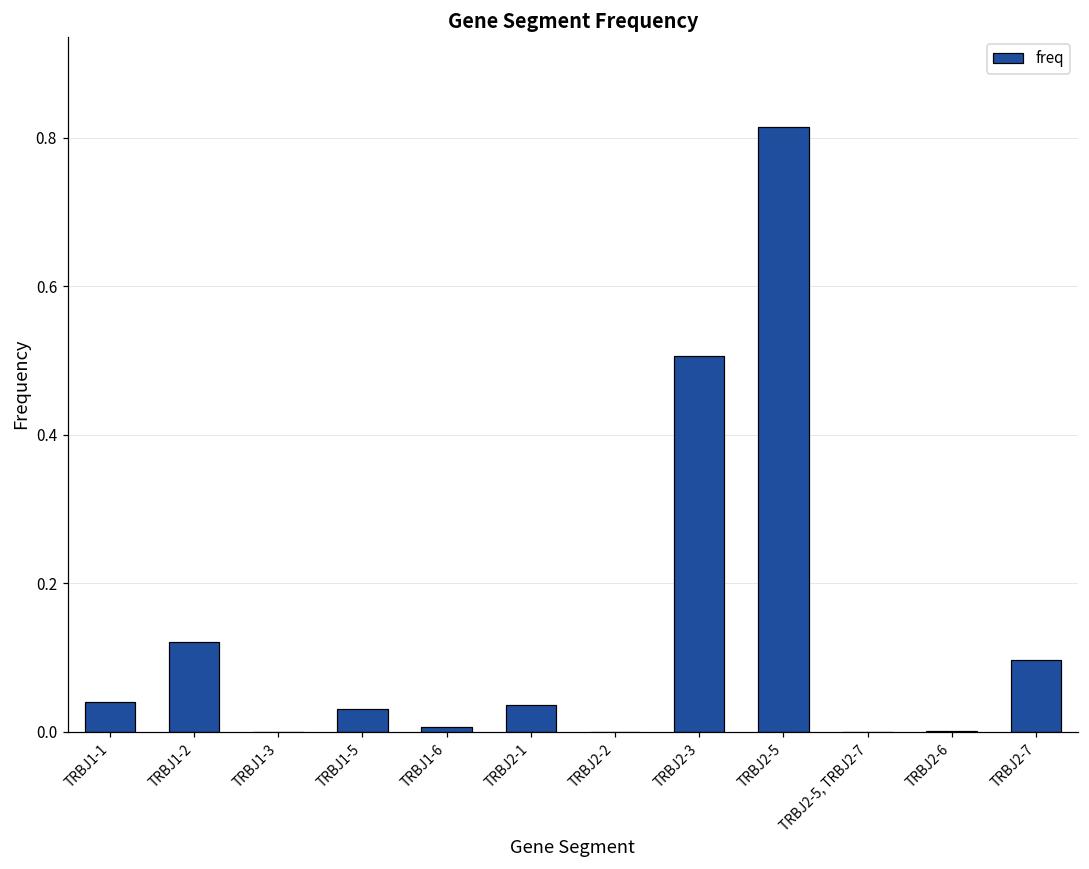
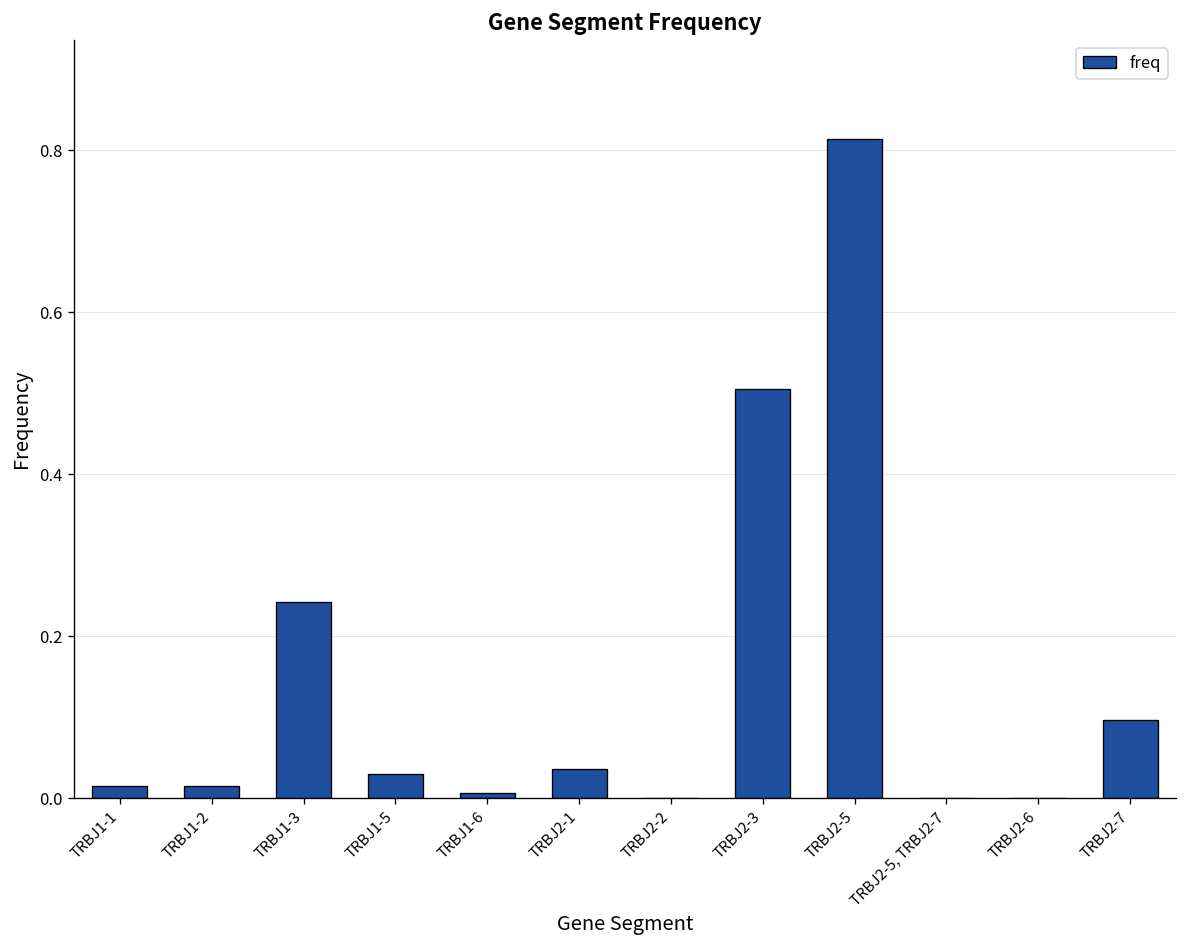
TRBJ1-1: 0.04 -> 0.02
TRBJ1-2: 0.12 -> 0.02
TRBJ1-3: 0.00 -> 0.24
